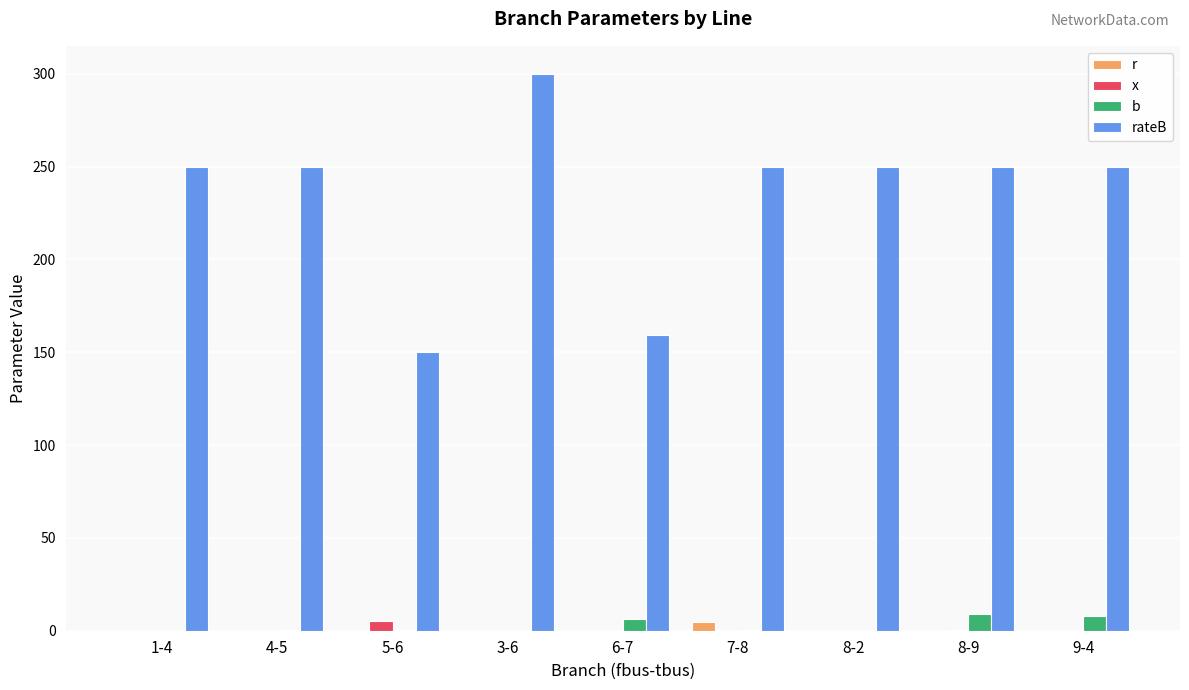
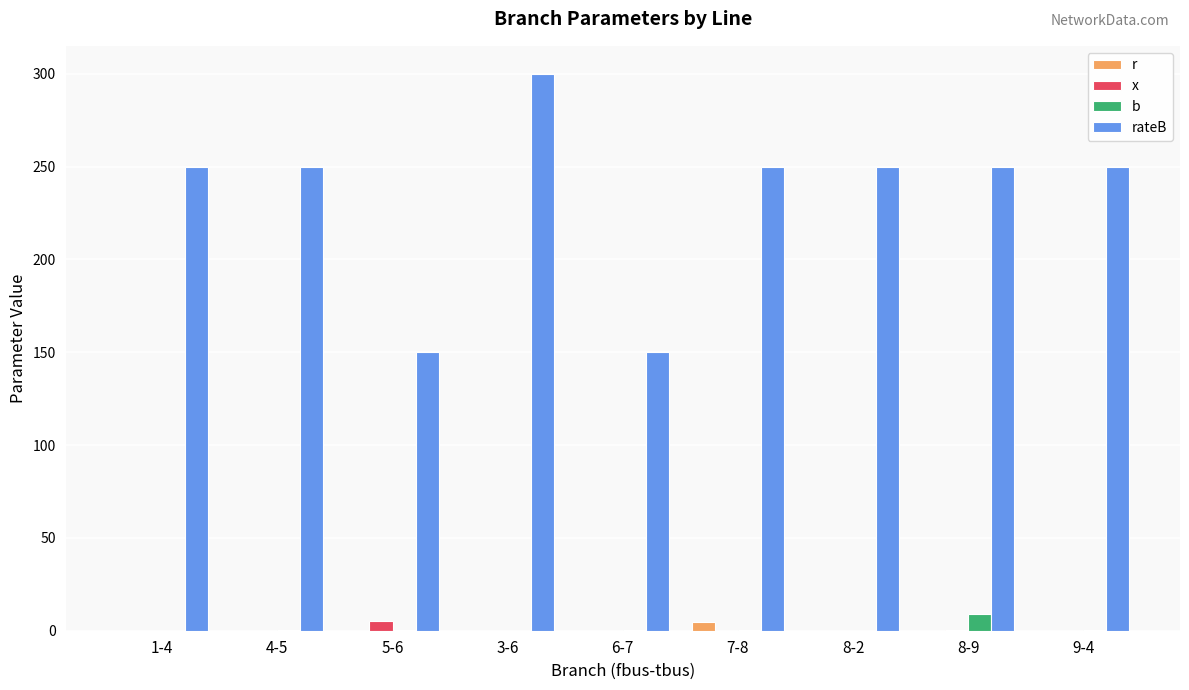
b, 6-7: 6 -> 0
rateB, 6-7: 159 -> 150
b, 9-4: 8 -> 0
